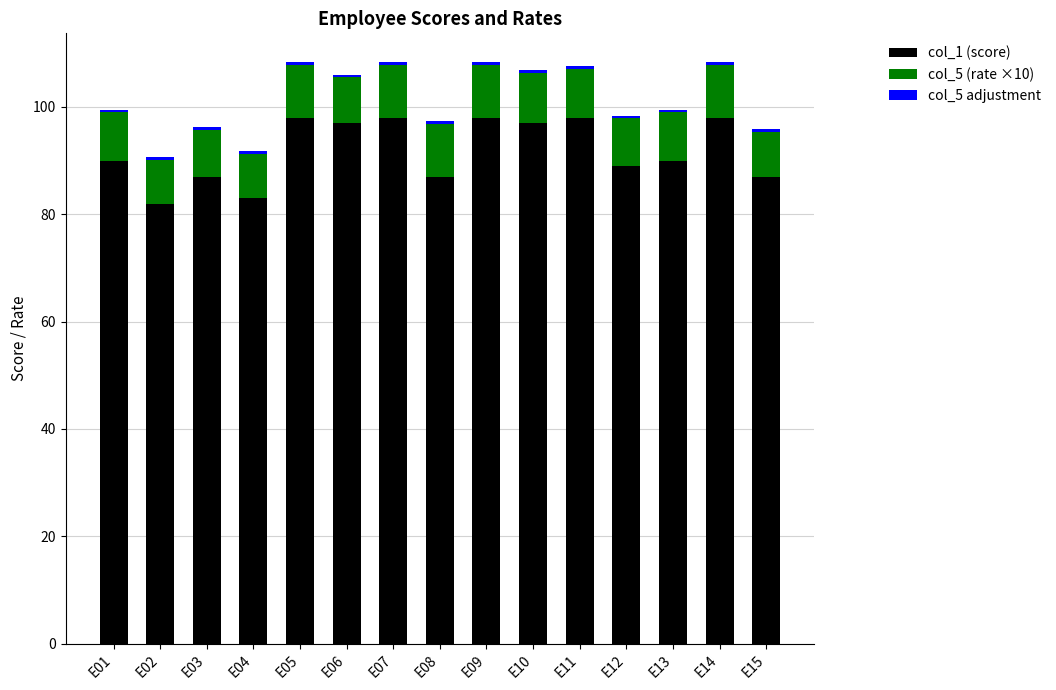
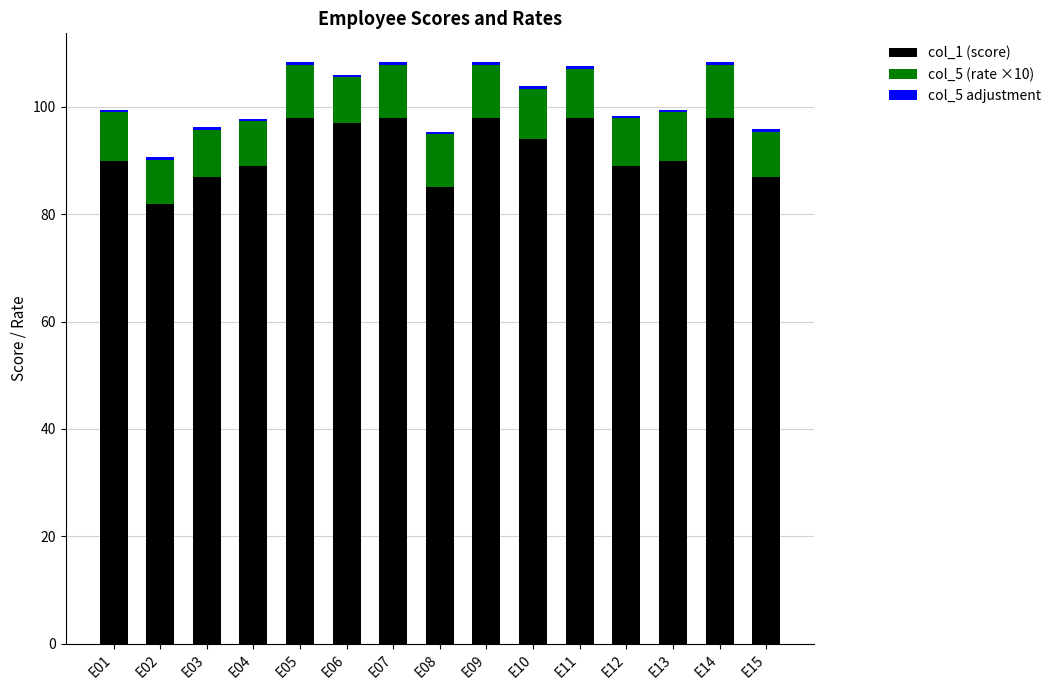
col_1 (score), E04: 83 -> 89
col_1 (score), E08: 87 -> 85
col_1 (score), E10: 97 -> 94
